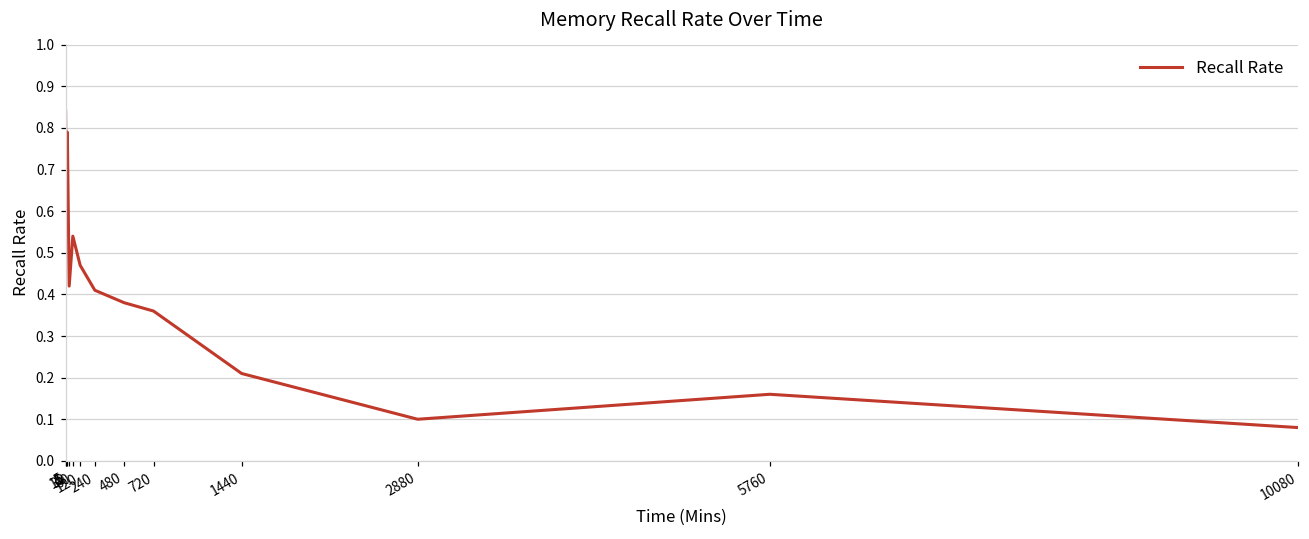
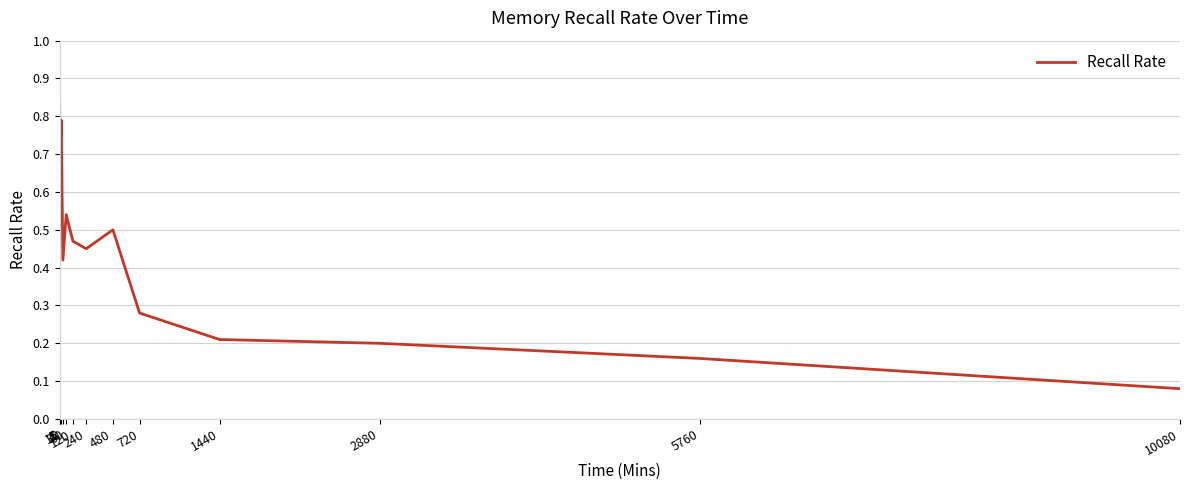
240: 0.41 -> 0.45
480: 0.38 -> 0.50
720: 0.36 -> 0.28
2880: 0.1 -> 0.2
